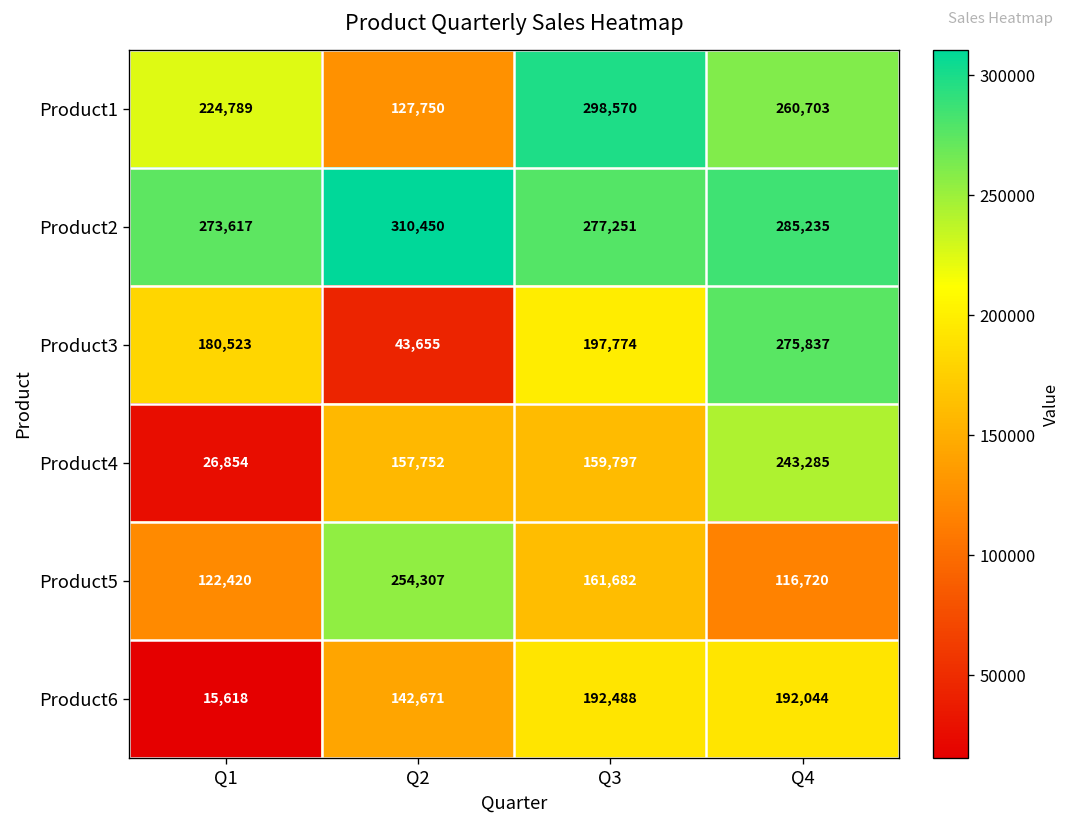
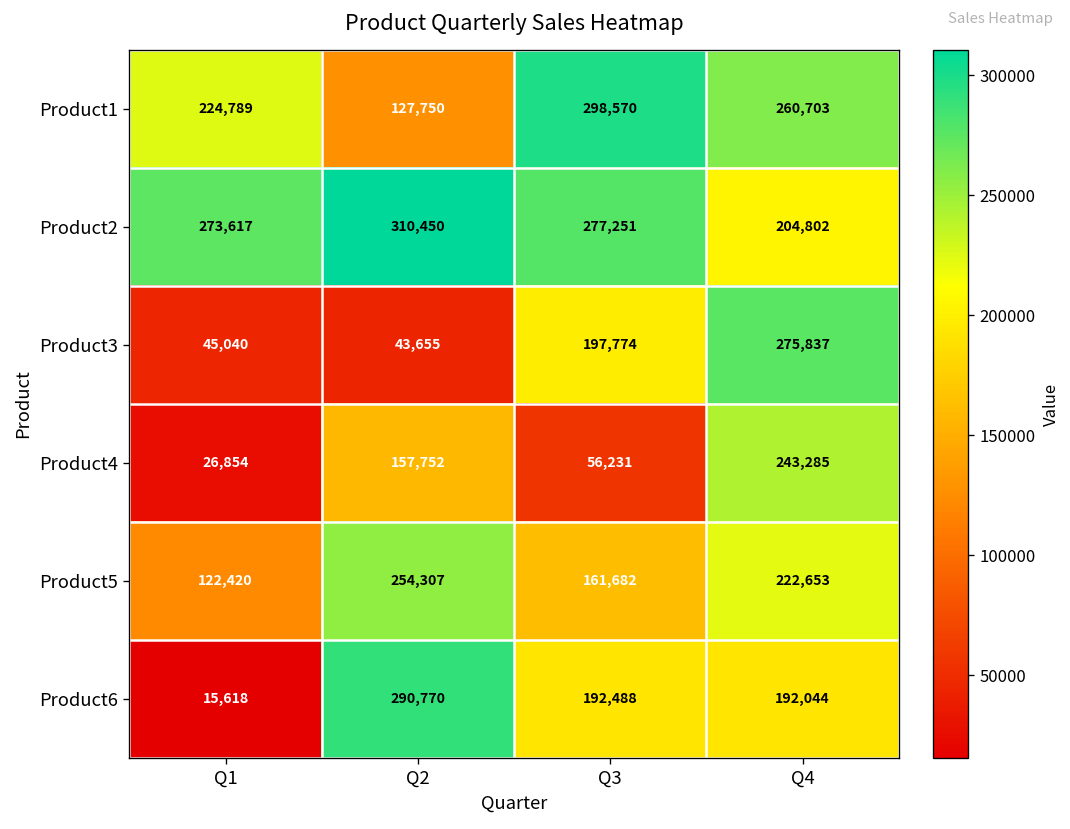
Product2, Q4: 285,235 -> 204,802
Product3, Q1: 180,523 -> 45,040
Product4, Q3: 159,797 -> 56,231
Product5, Q4: 116,720 -> 222,653
Product6, Q2: 142,671 -> 290,770
